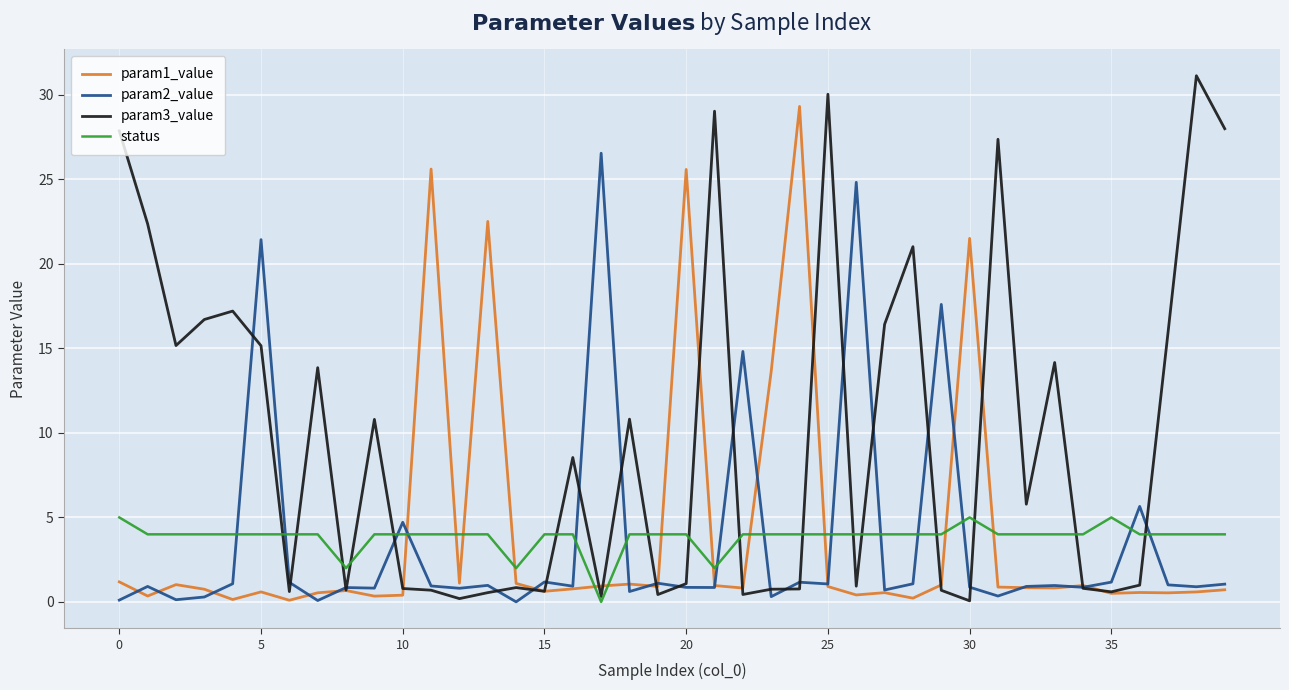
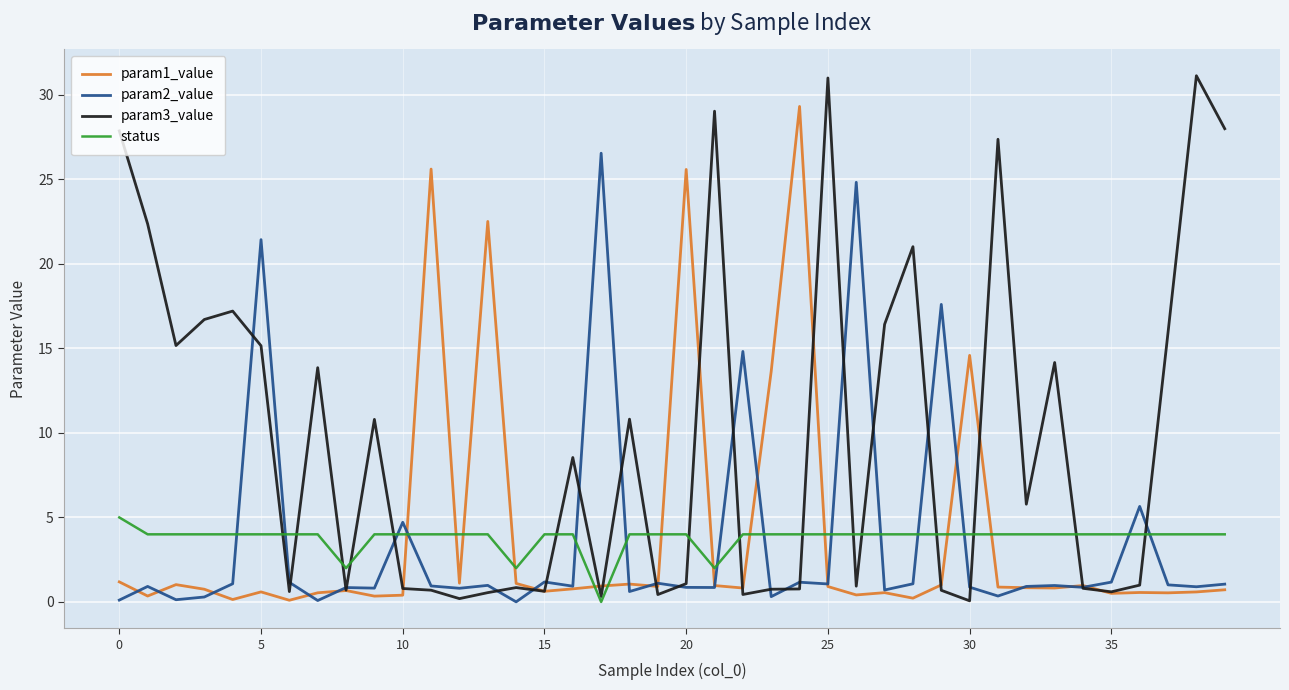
param3_value, 25: 30.0 -> 31.0
param1_value, 30: 21.5 -> 14.6
status, 30: 5 -> 4
status, 35: 5 -> 4
